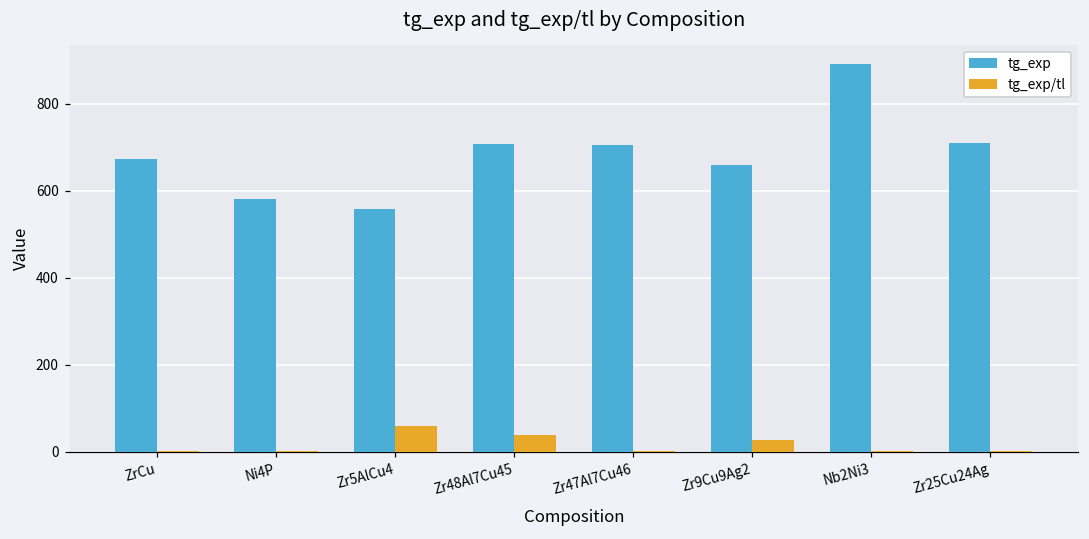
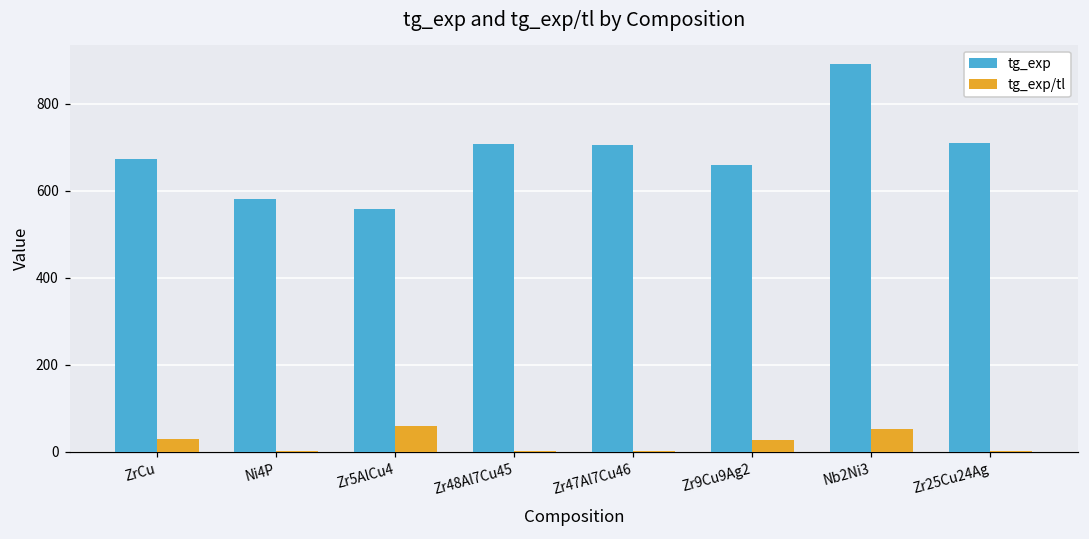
tg_exp/tl, ZrCu: 0 -> 30
tg_exp/tl, Zr48Al7Cu45: 40 -> 0
tg_exp/tl, Nb2Ni3: 0 -> 50
